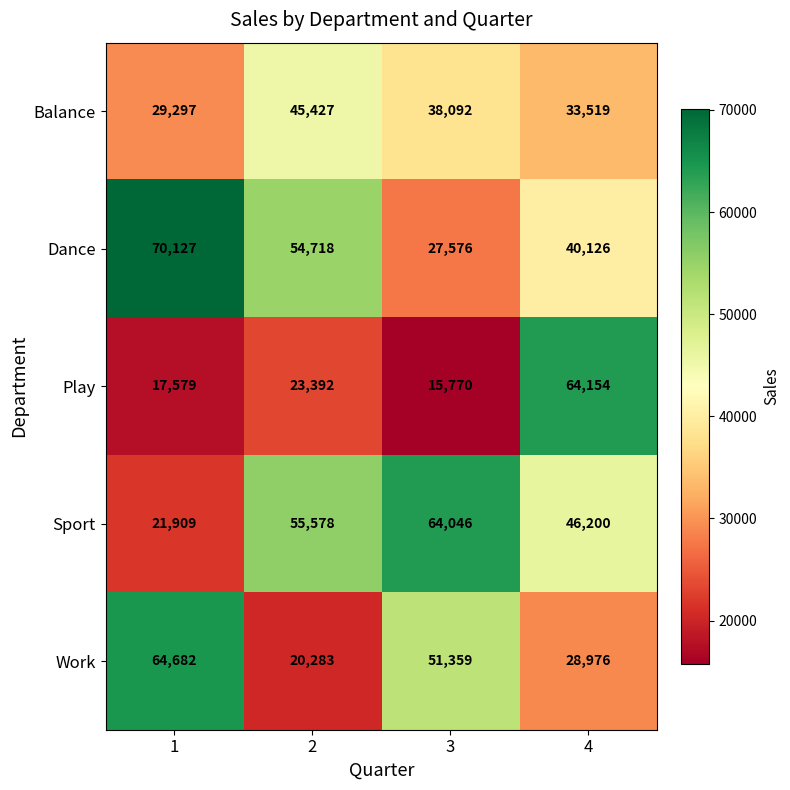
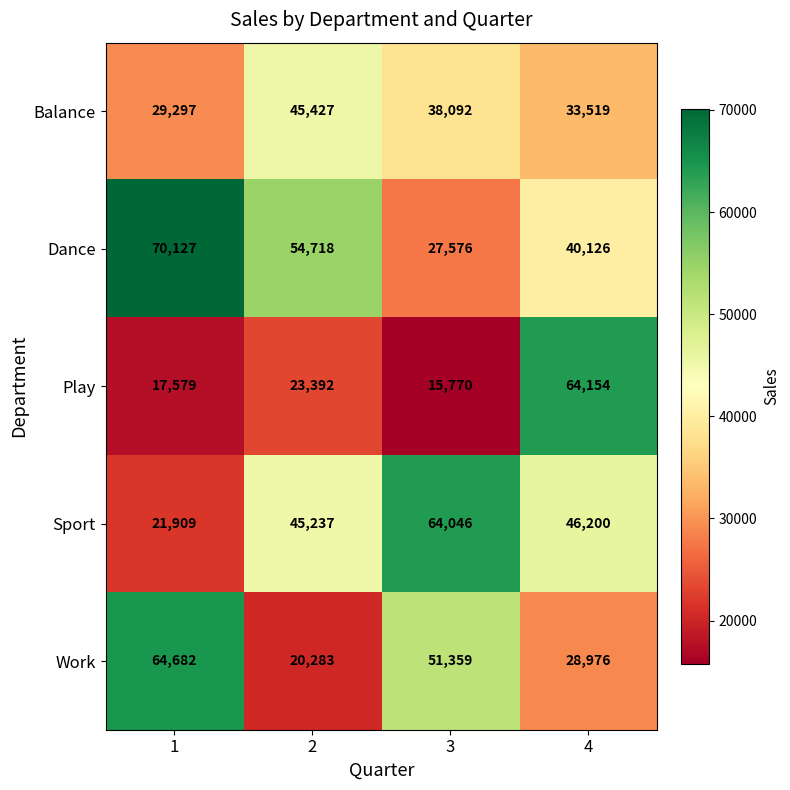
Sport, 2: 55,578 -> 45,237
